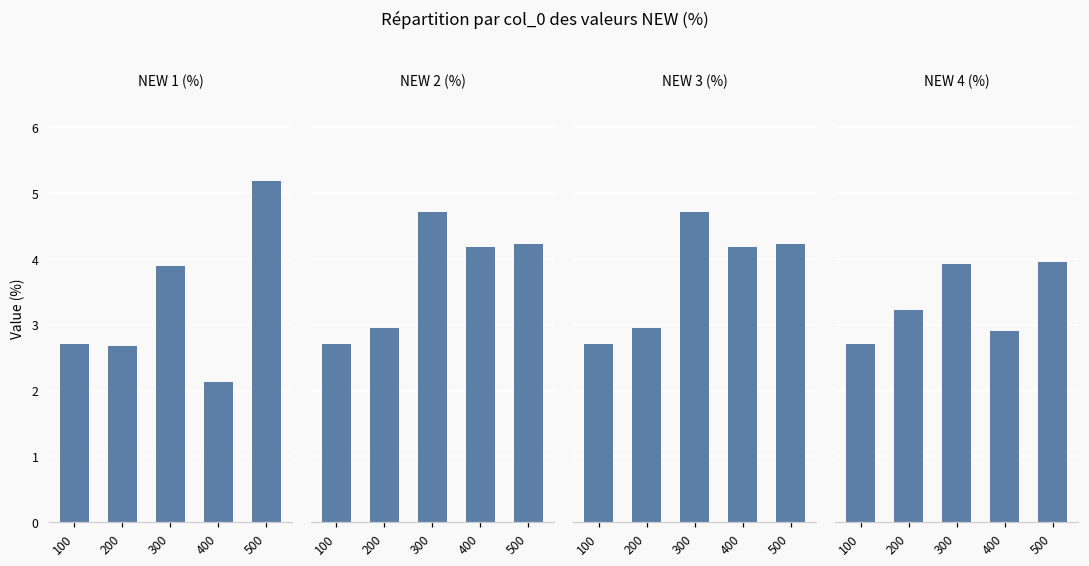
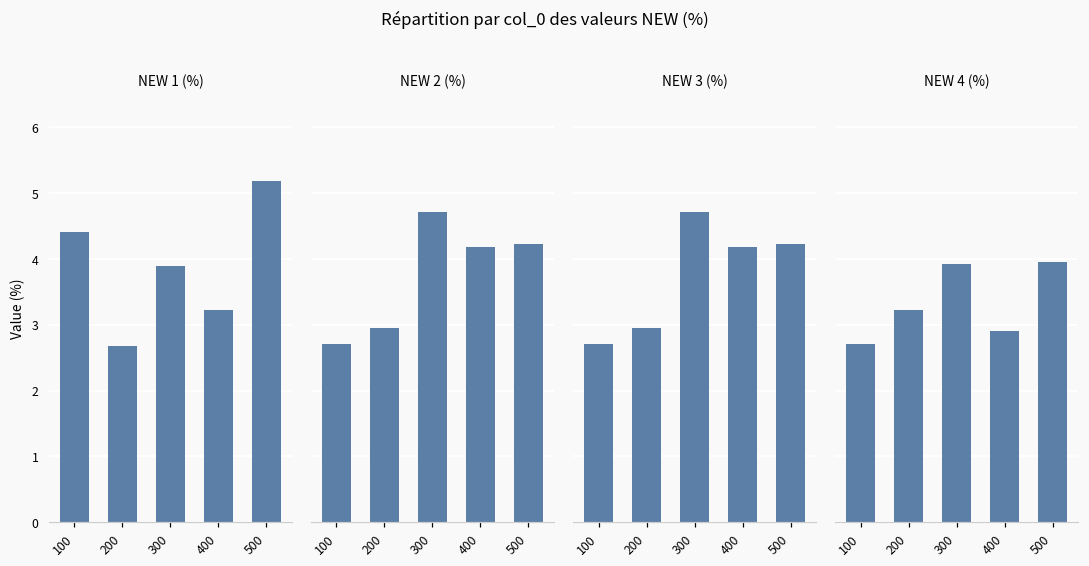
NEW 1 (%), 100: 2.7 -> 4.4
NEW 1 (%), 400: 2.1 -> 3.2
